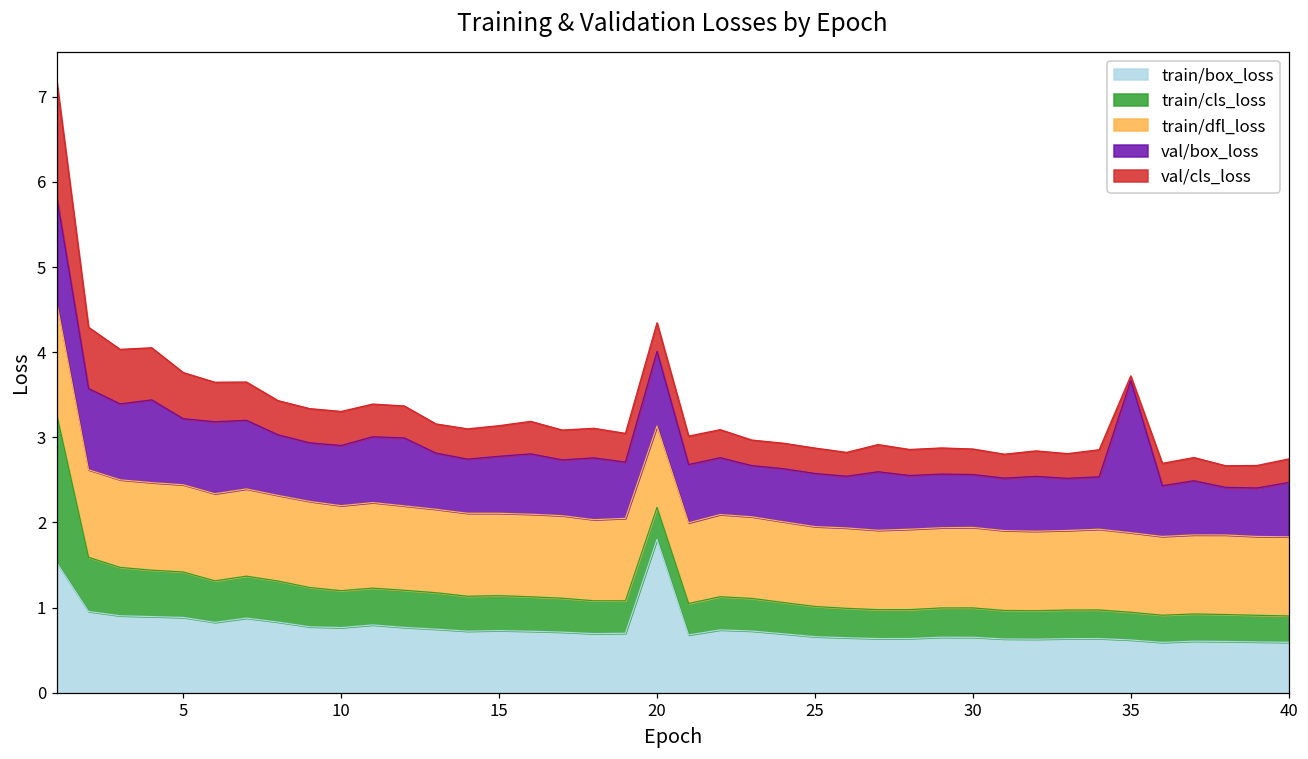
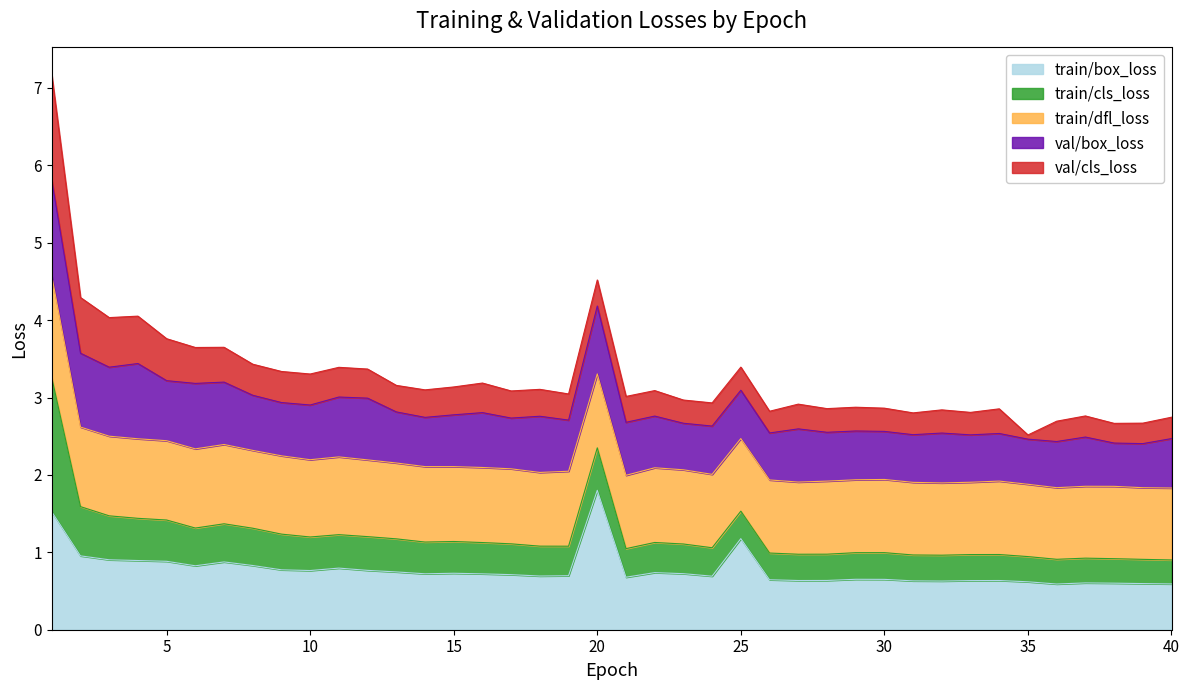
train/cls_loss, 20: 0.4 -> 0.5
train/box_loss, 25: 0.7 -> 1.2
val/box_loss, 35: 1.8 -> 0.6
